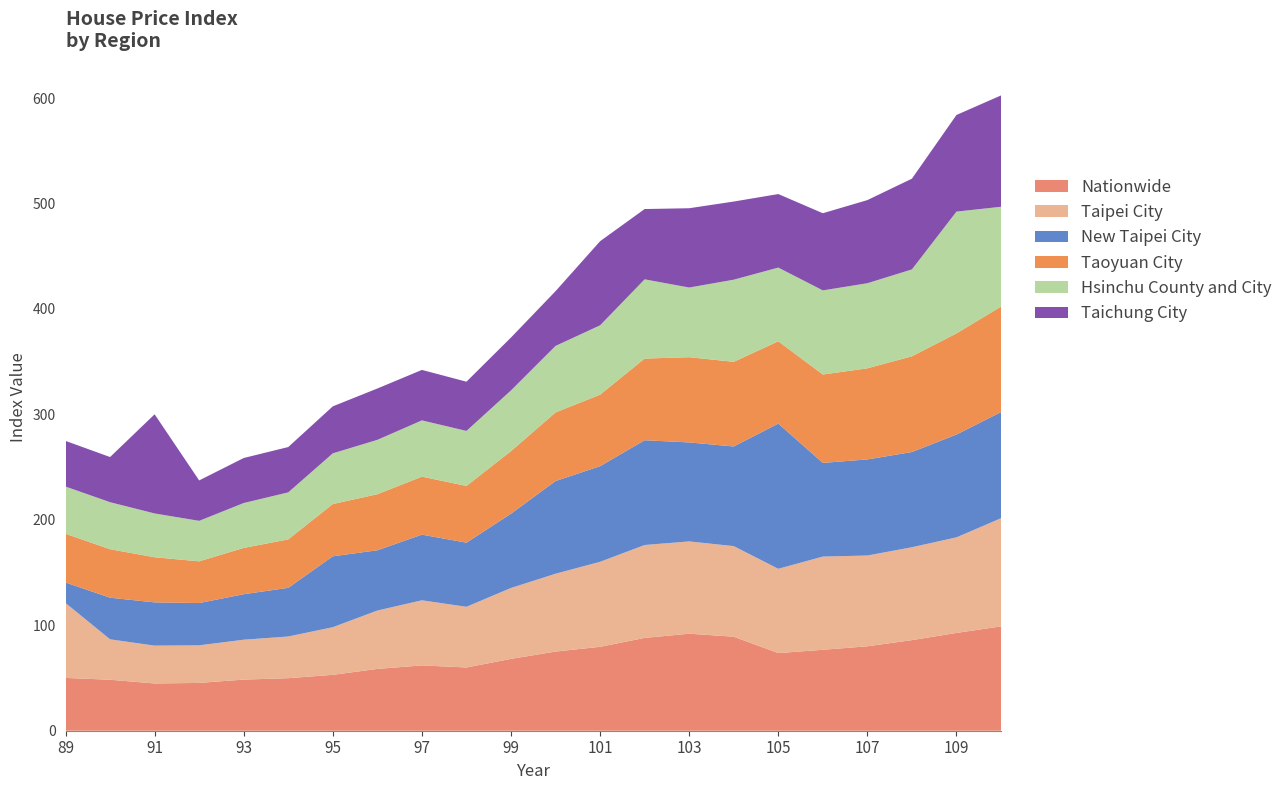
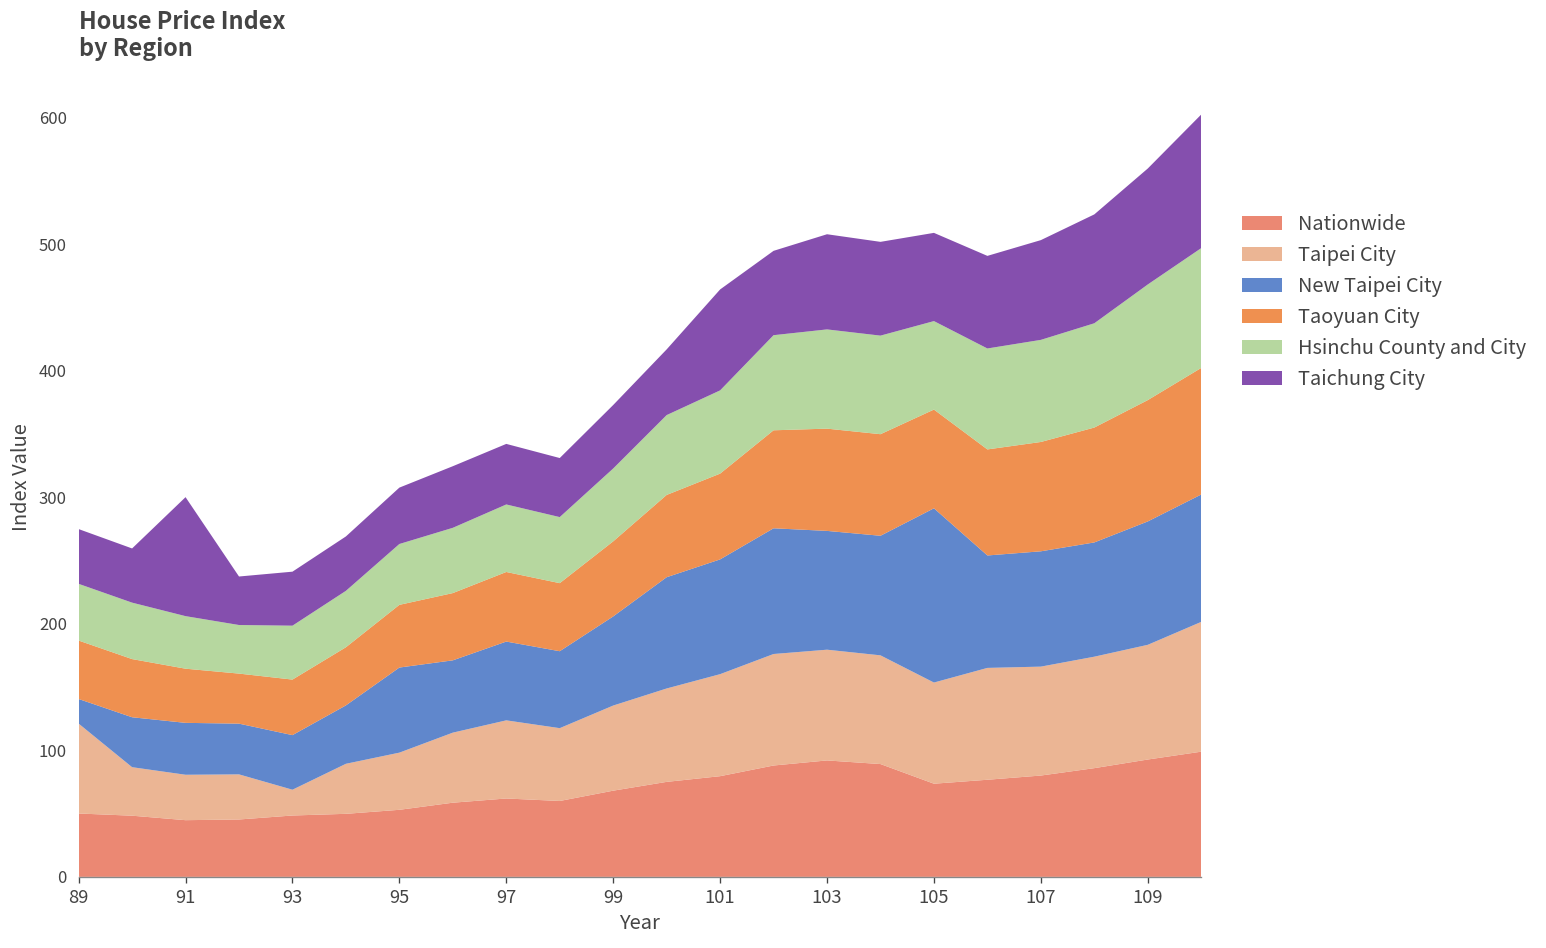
Taipei City, 93: 38 -> 20
Hsinchu County and City, 103: 66 -> 78
Hsinchu County and City, 109: 116 -> 91
